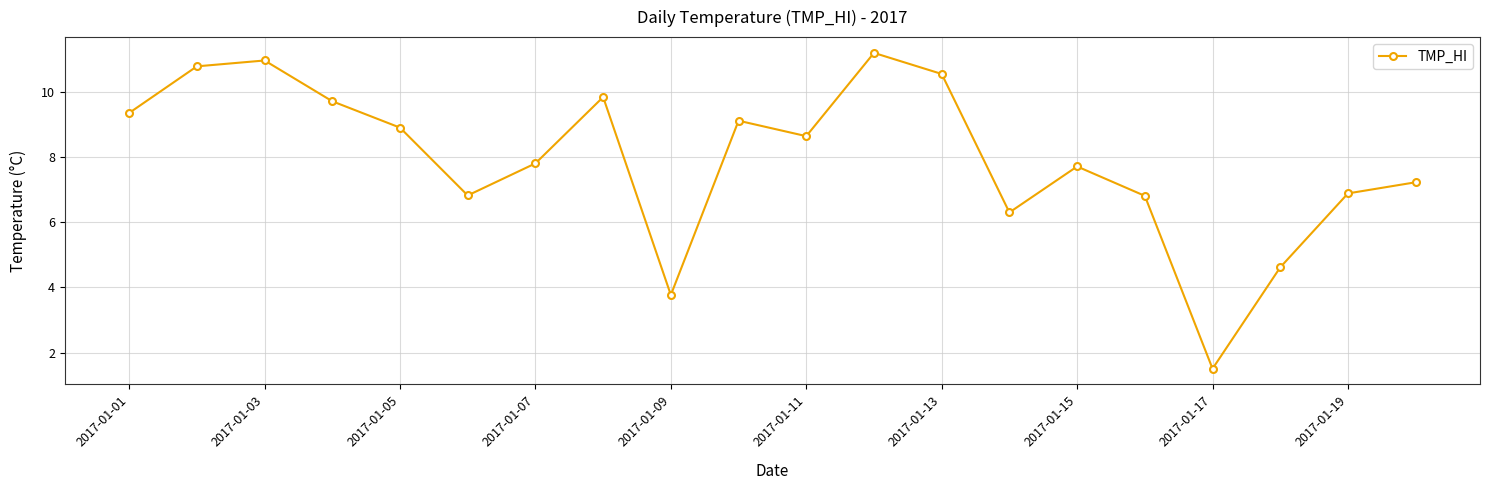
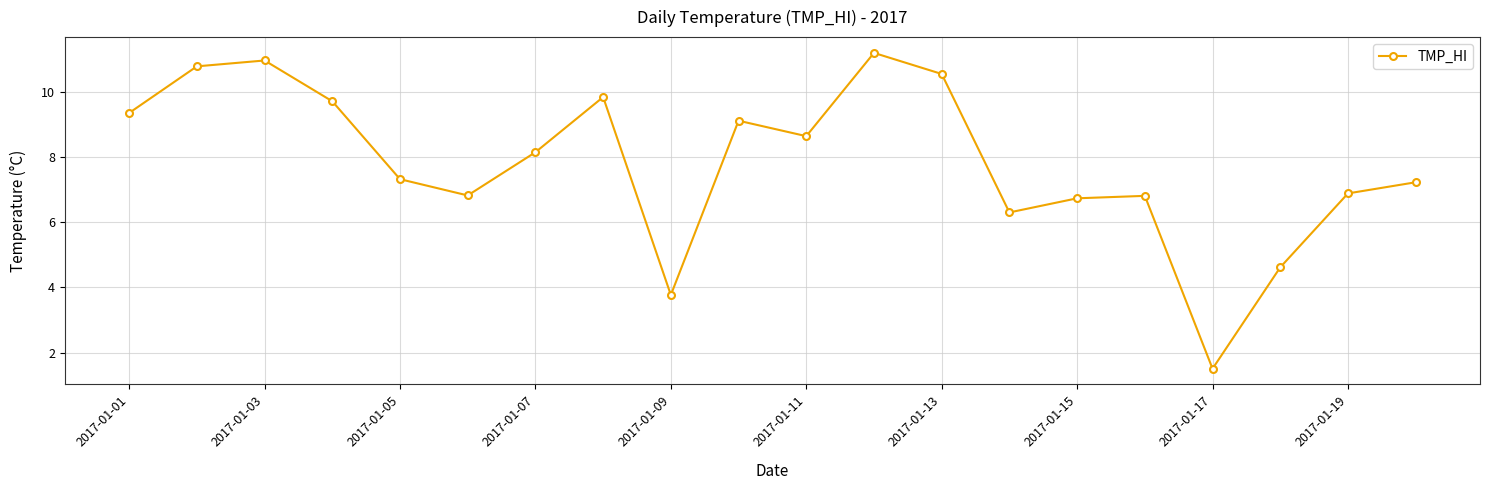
2017-01-05: 8.9 -> 7.3
2017-01-07: 7.8 -> 8.1
2017-01-15: 7.7 -> 6.7
